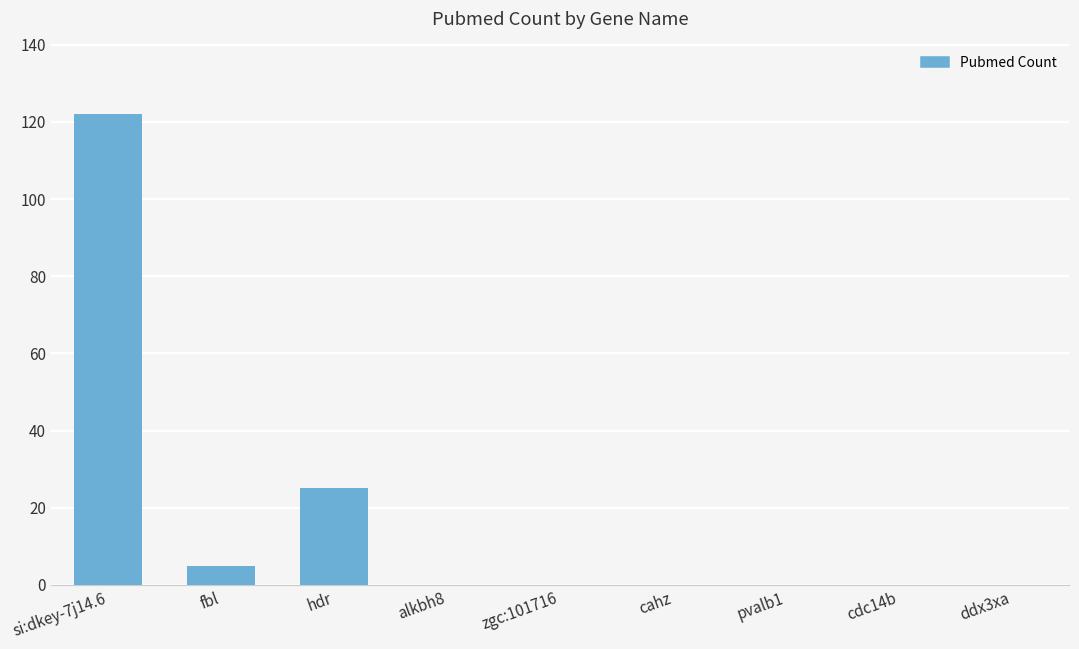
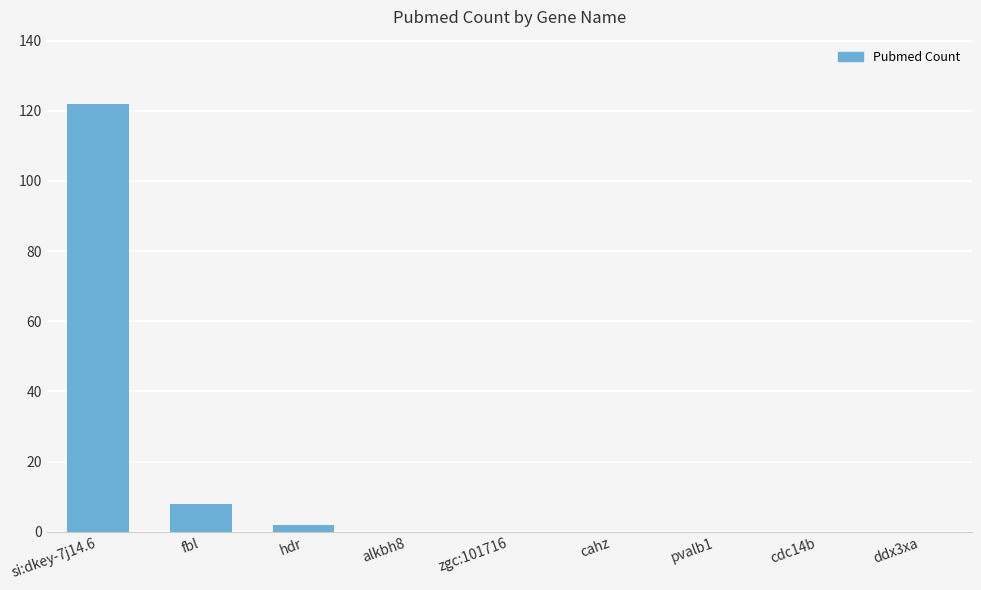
fbl: 5 -> 8
hdr: 25 -> 2
